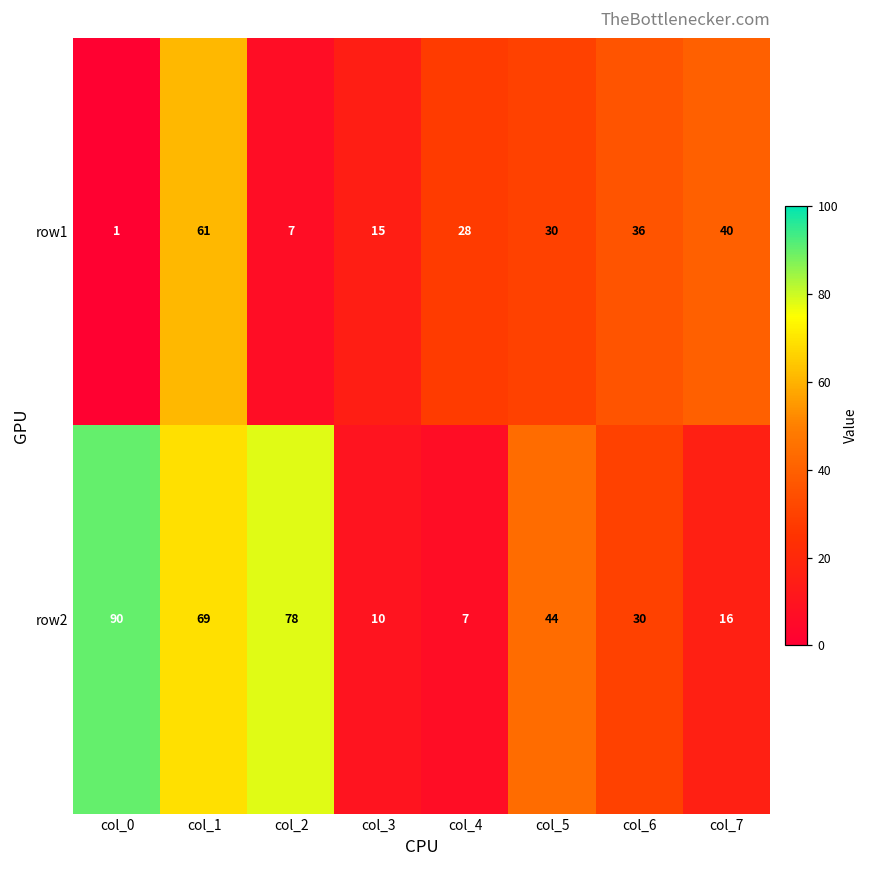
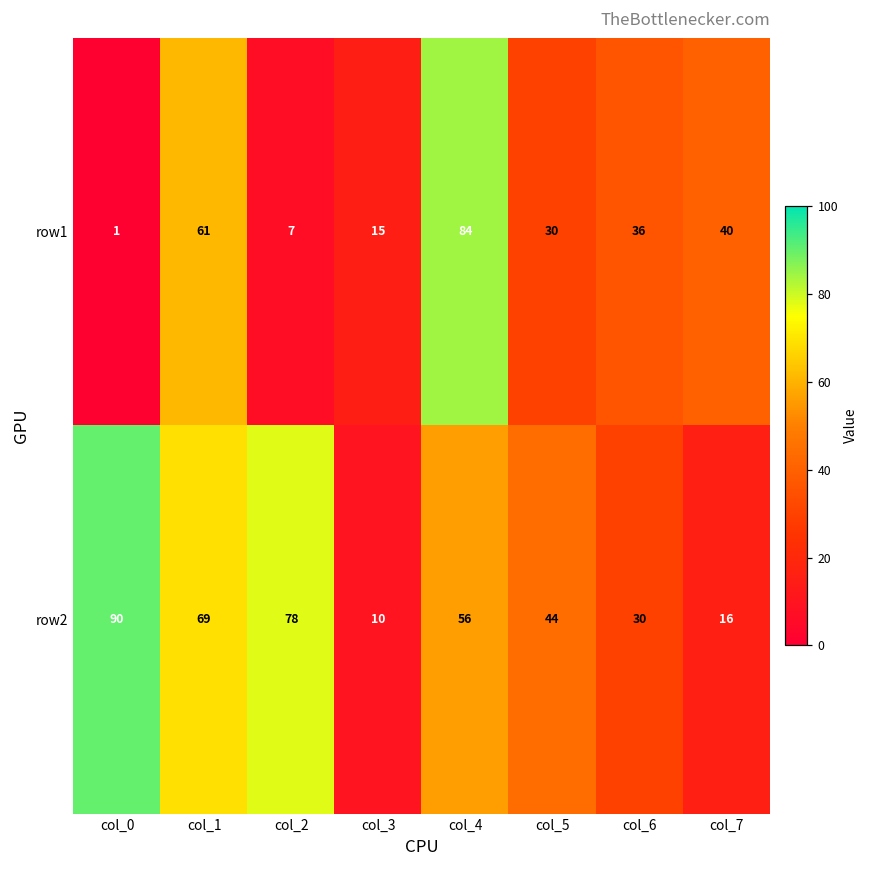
row1, col_4: 28 -> 84
row2, col_4: 7 -> 56
